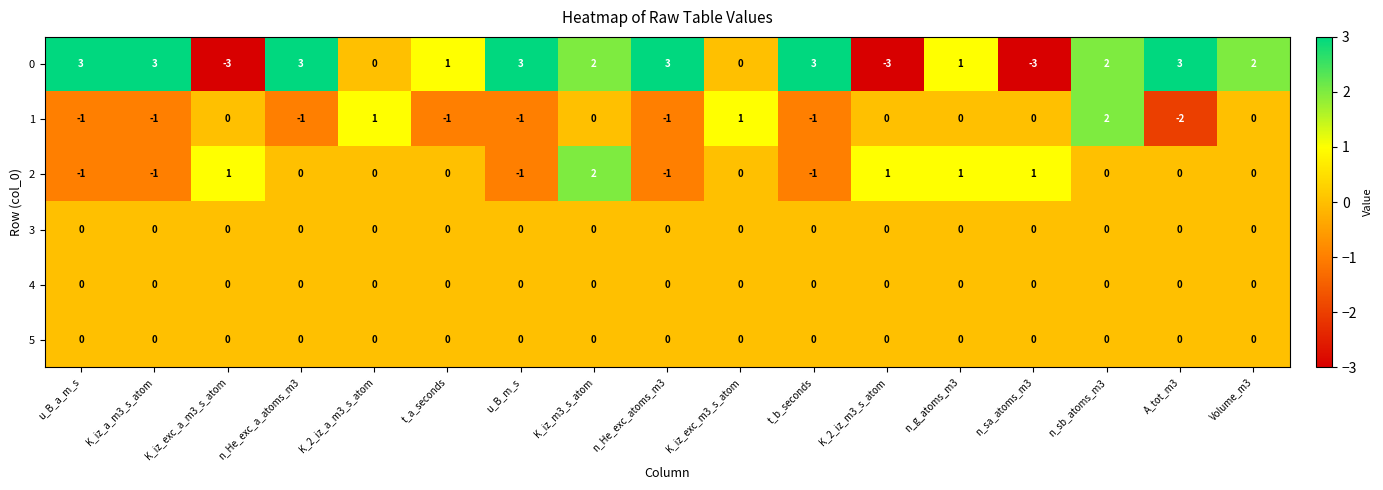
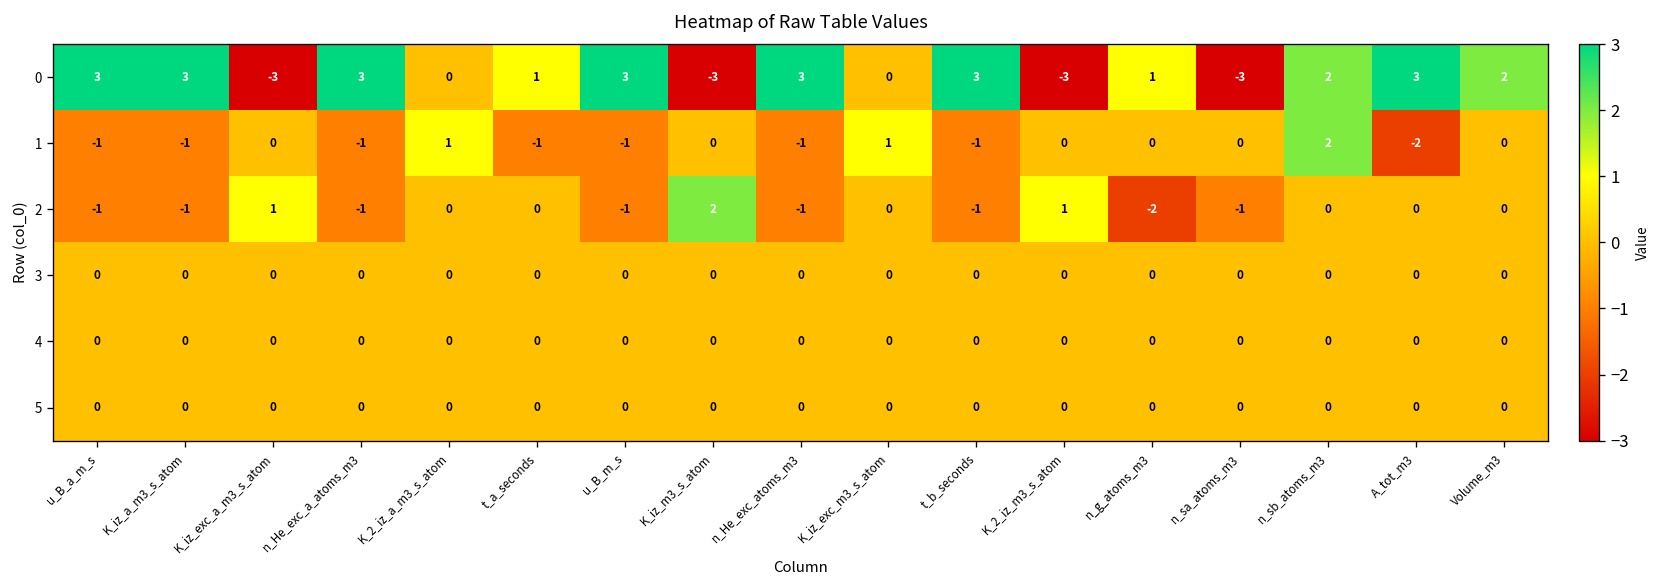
0, K_iz_m3_s_atom: 2 -> -3
2, n_He_exc_a_atoms_m3: 0 -> -1
2, n_g_atoms_m3: 1 -> -2
2, n_sa_atoms_m3: 1 -> -1
